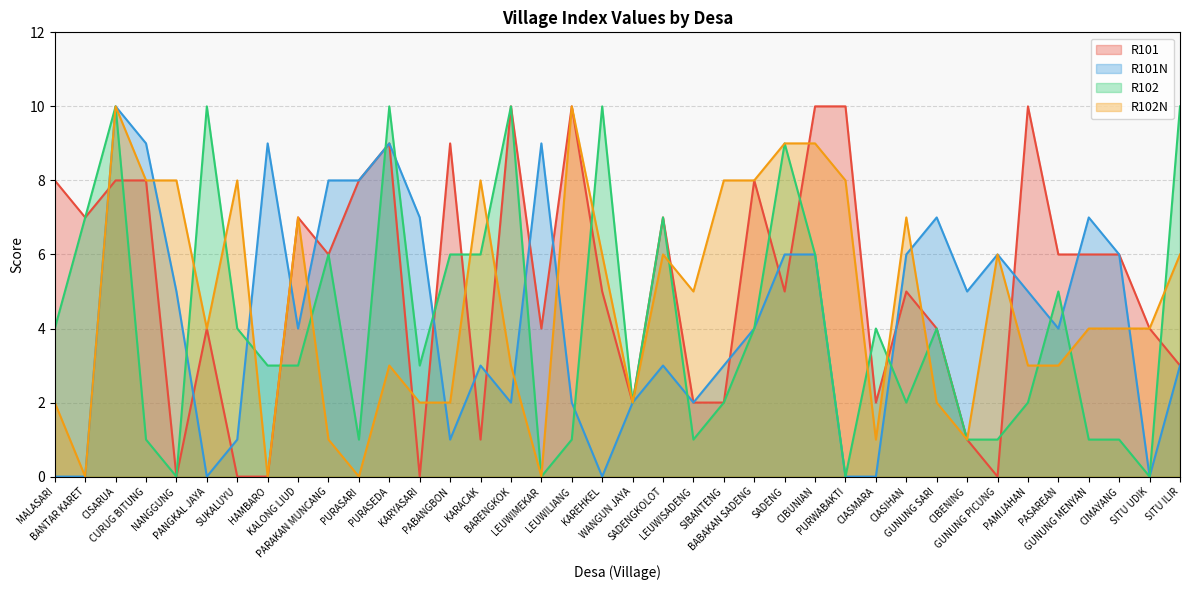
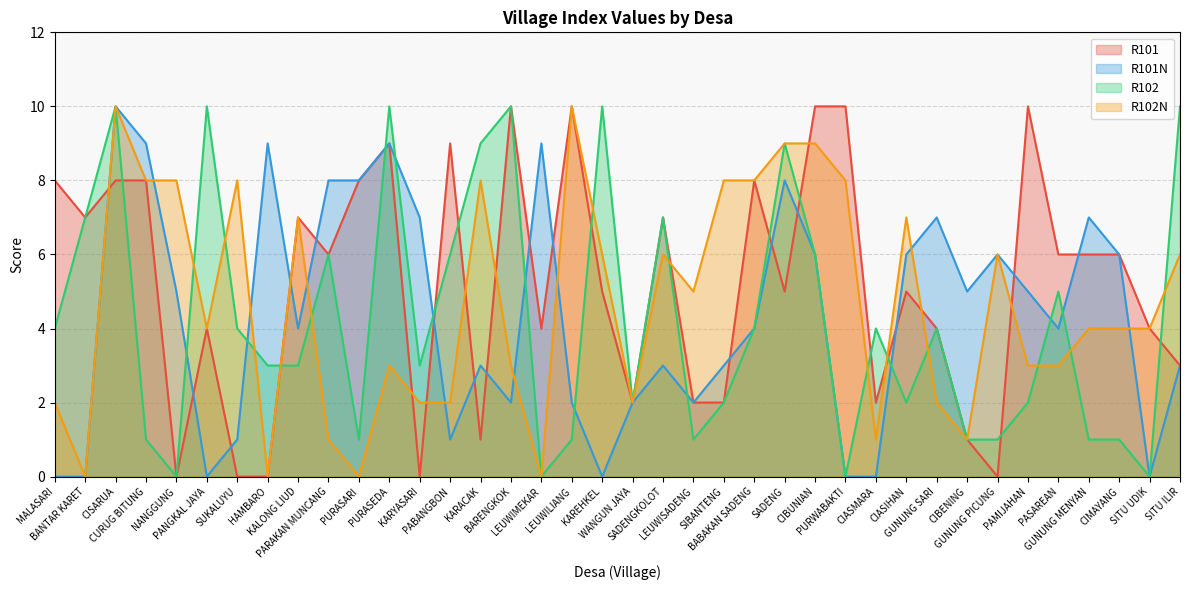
R102, KARACAK: 6 -> 9
R101N, SADENG: 6 -> 8
